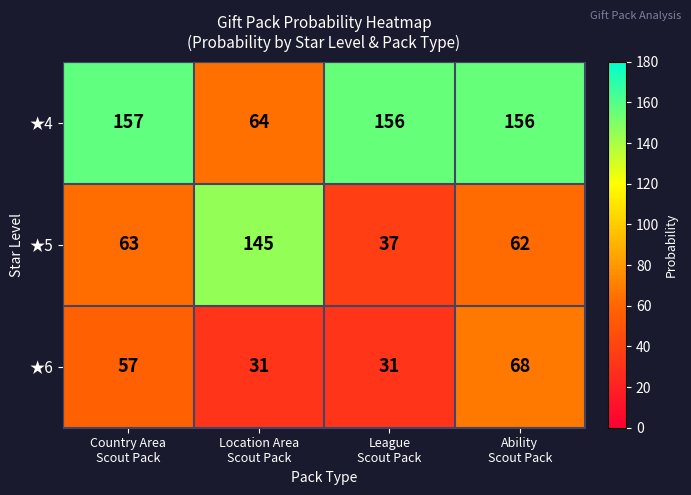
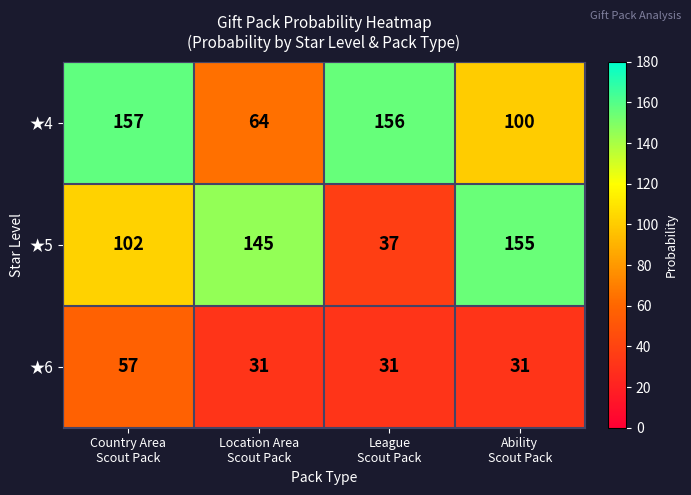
★4, Ability Scout Pack: 156 -> 100
★5, Country Area Scout Pack: 63 -> 102
★5, Ability Scout Pack: 62 -> 155
★6, Ability Scout Pack: 68 -> 31
